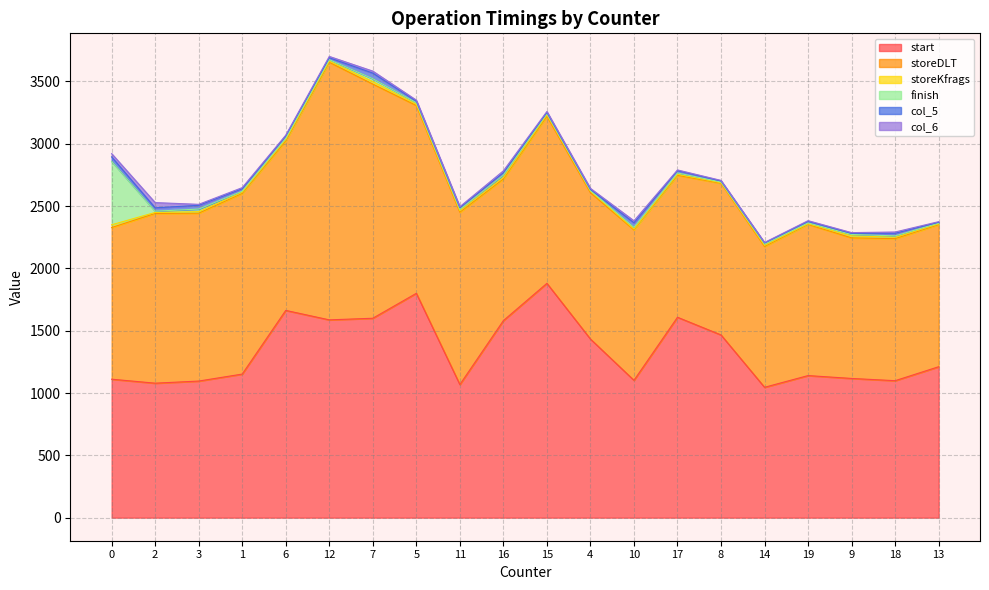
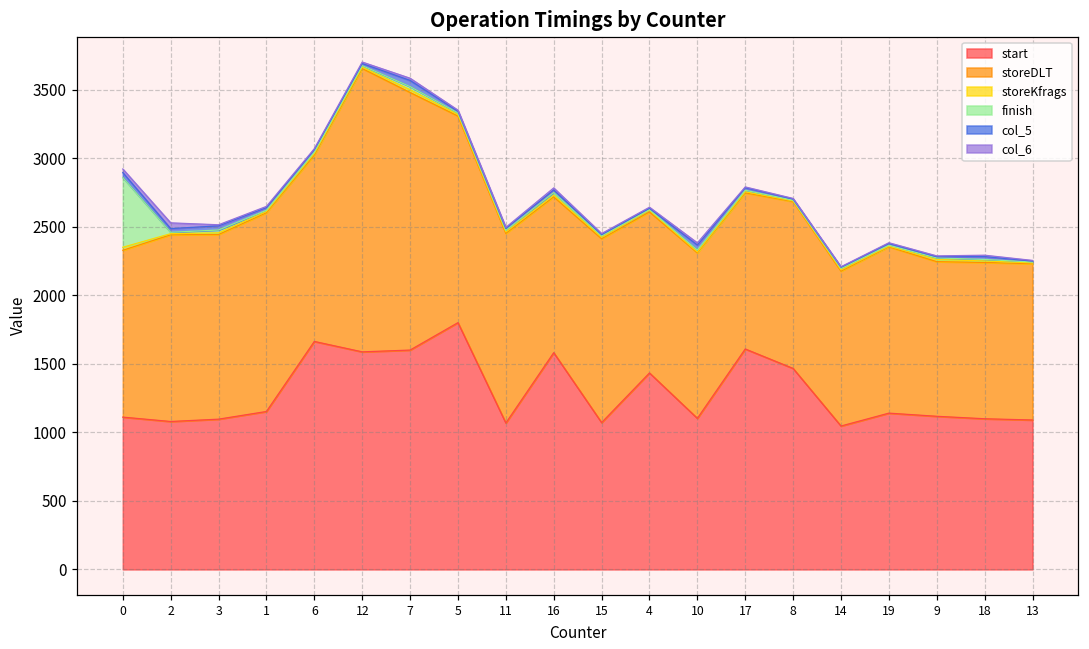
start, 15: 1880 -> 1070
start, 13: 1210 -> 1090
